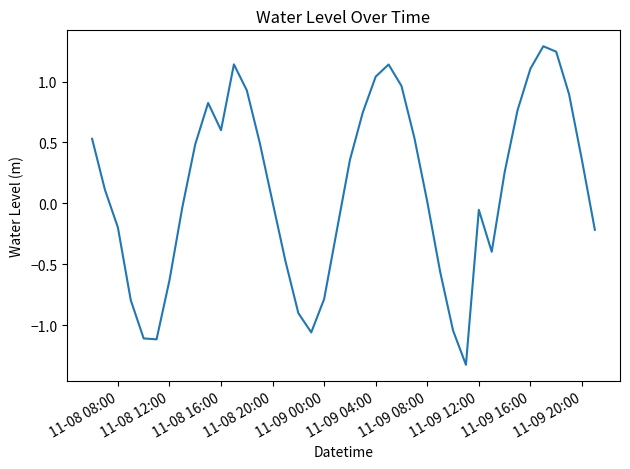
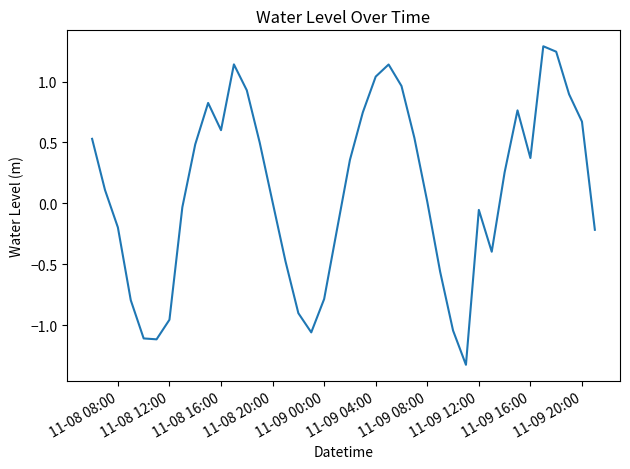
11-08 12:00: -0.63 -> -0.95
11-09 16:00: 1.11 -> 0.37
11-09 20:00: 0.35 -> 0.67
